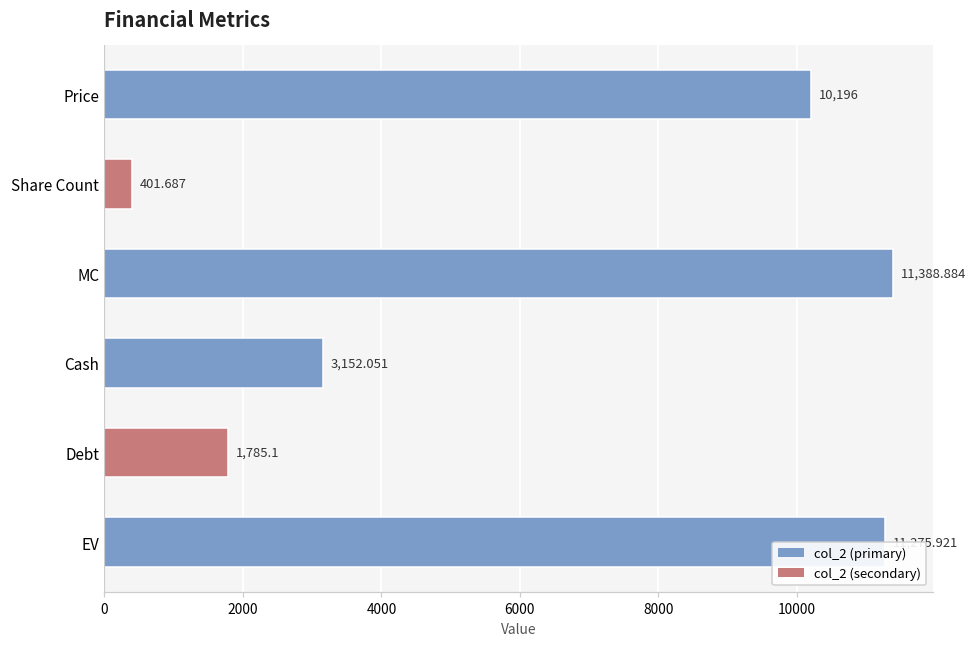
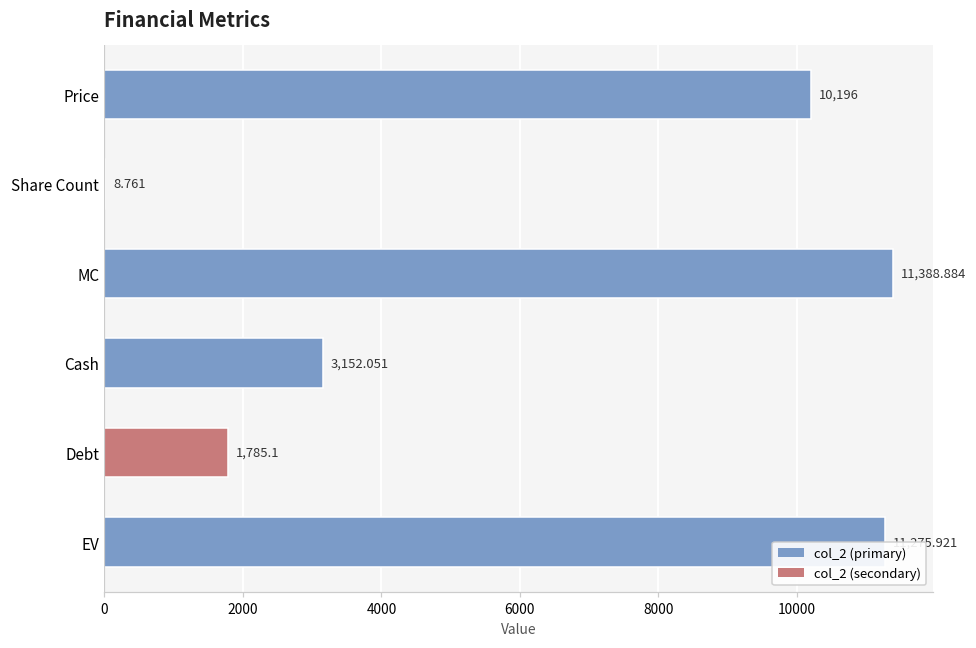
Share Count: 401.687 -> 8.761
